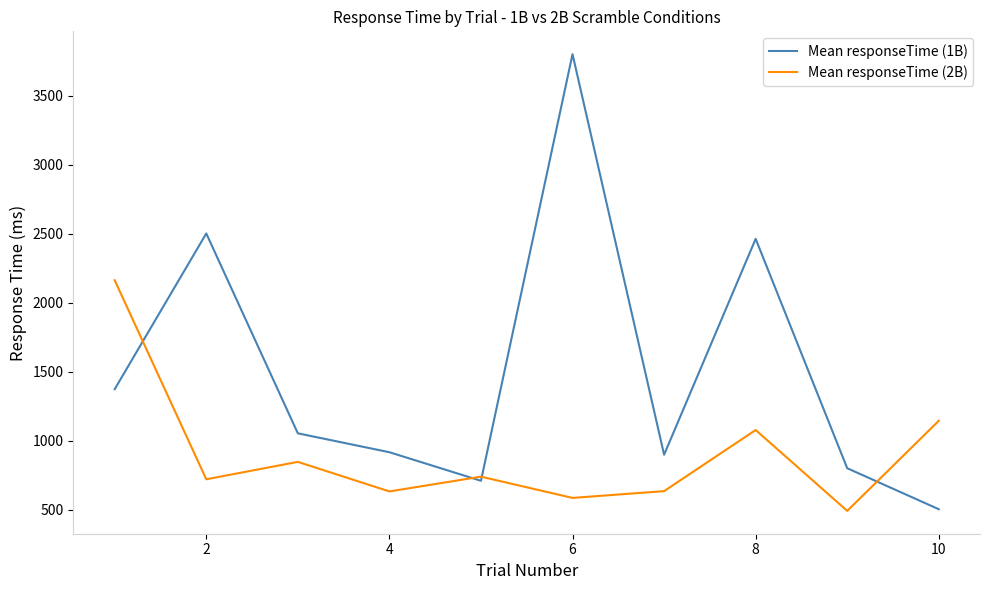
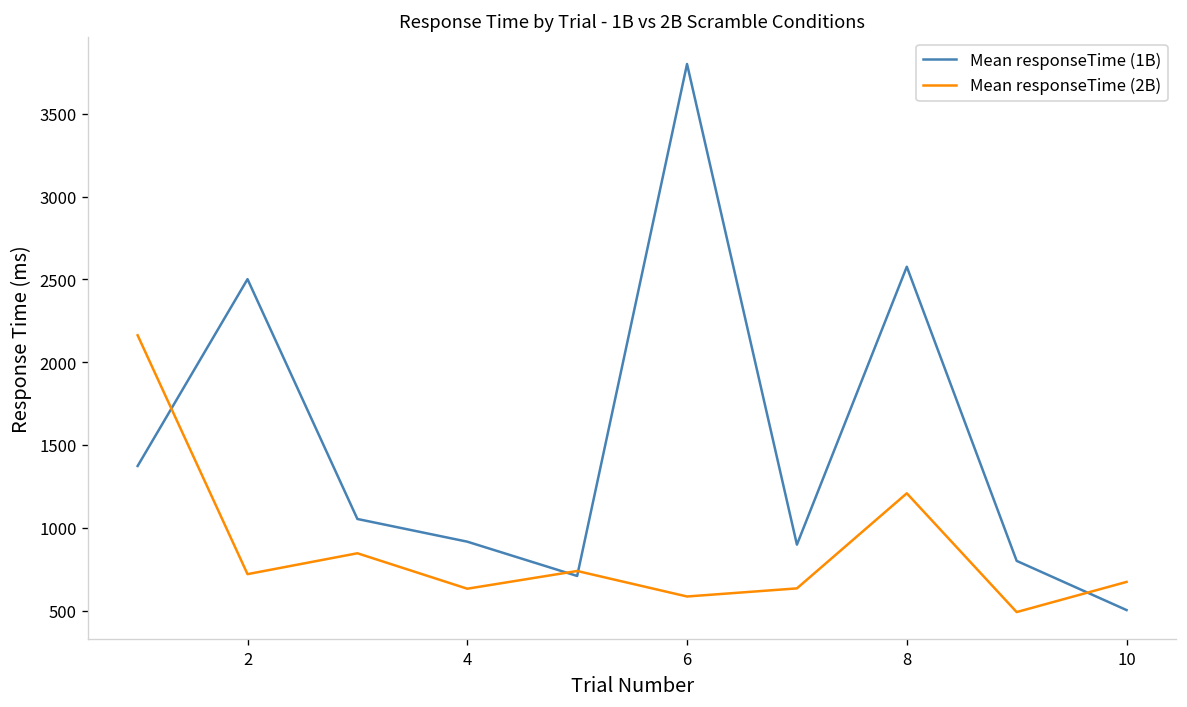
Mean responseTime (1B), 8: 2460 -> 2580
Mean responseTime (2B), 8: 1080 -> 1210
Mean responseTime (2B), 10: 1140 -> 670
